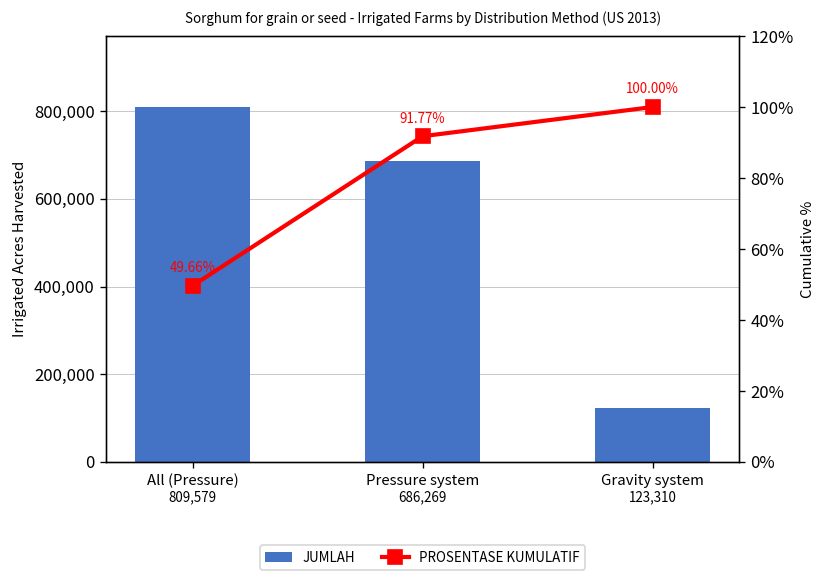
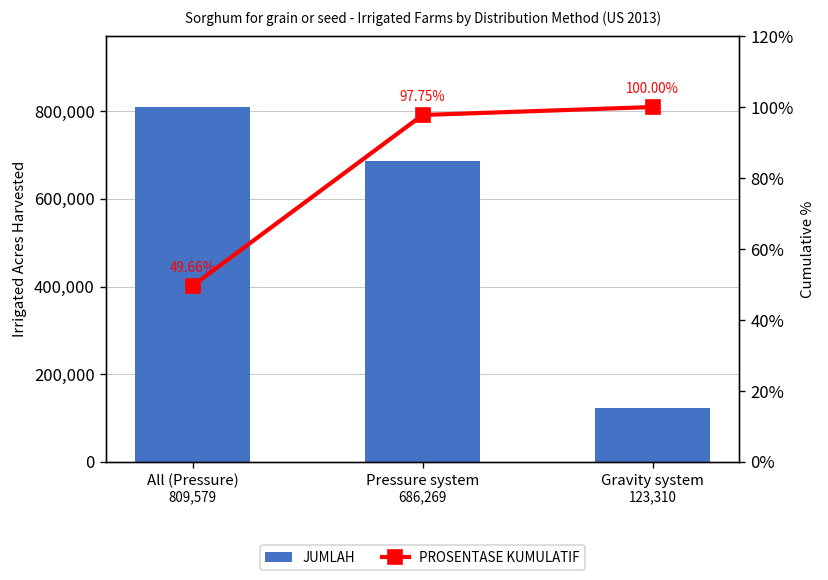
PROSENTASE KUMULATIF, Pressure system: 91.77% -> 97.75%
